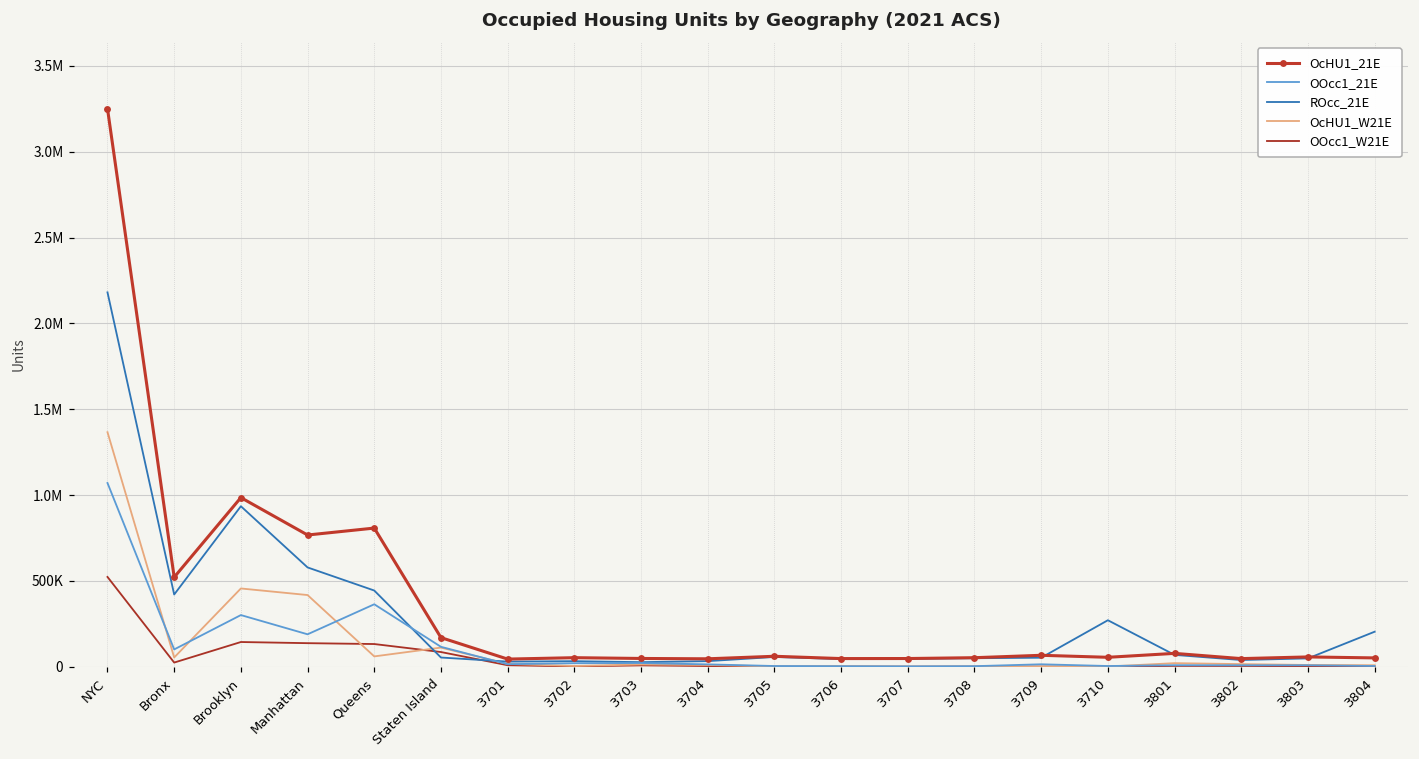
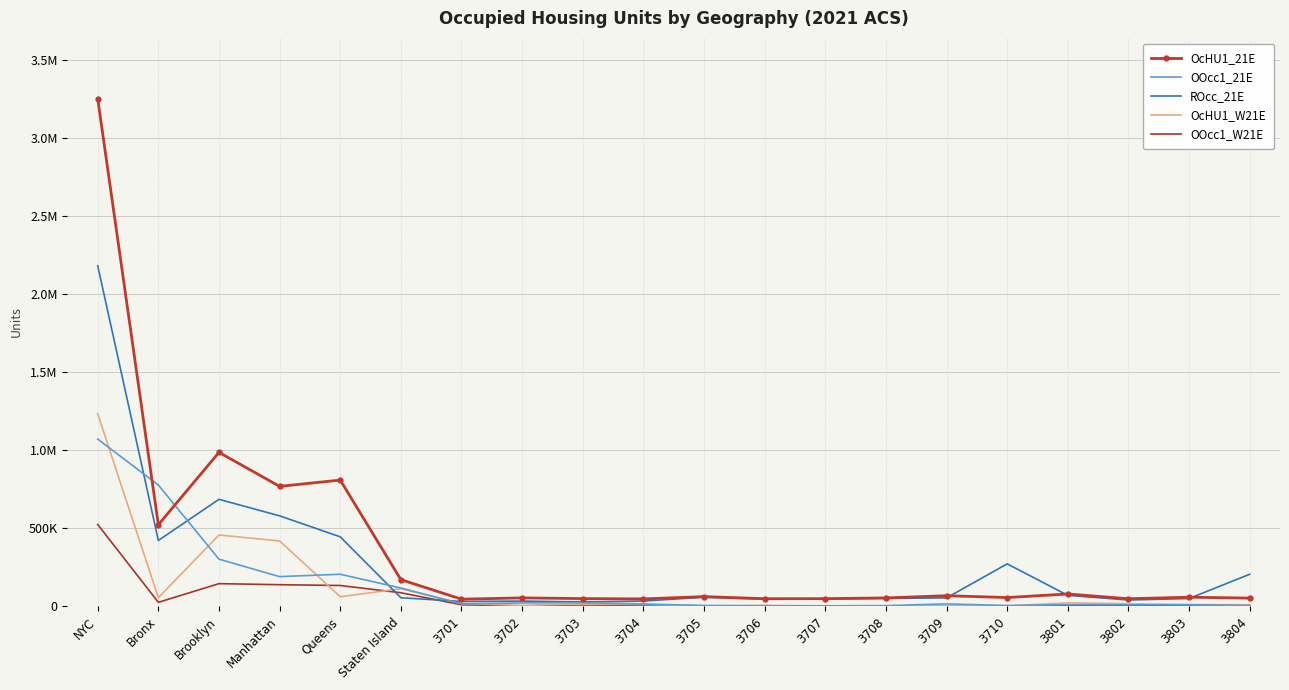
OcHU1_W21E, NYC: 1370000 -> 1230000
OOcc1_21E, Bronx: 100000 -> 780000
ROcc_21E, Brooklyn: 930000 -> 680000
OOcc1_21E, Queens: 360000 -> 200000
